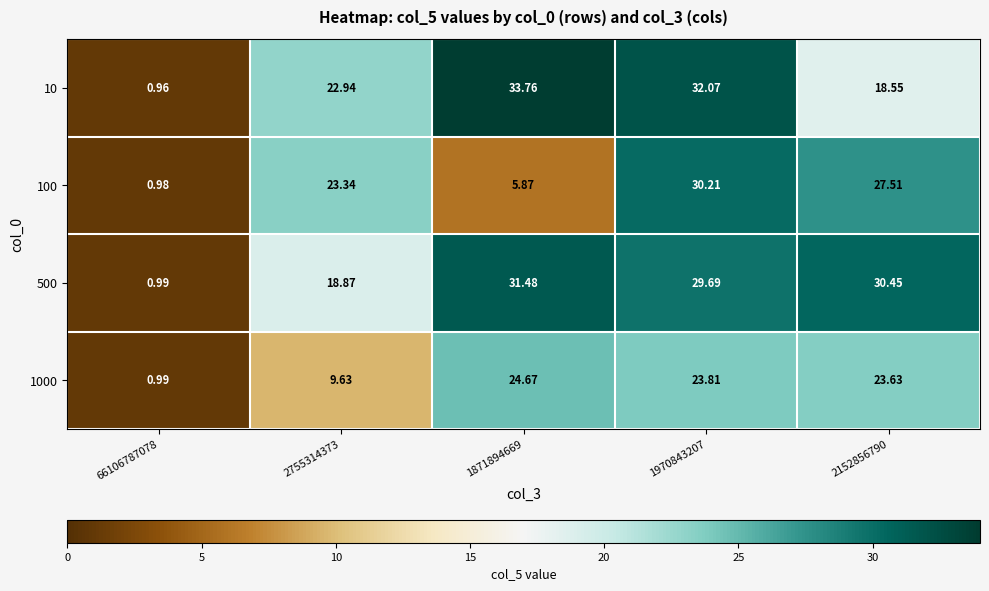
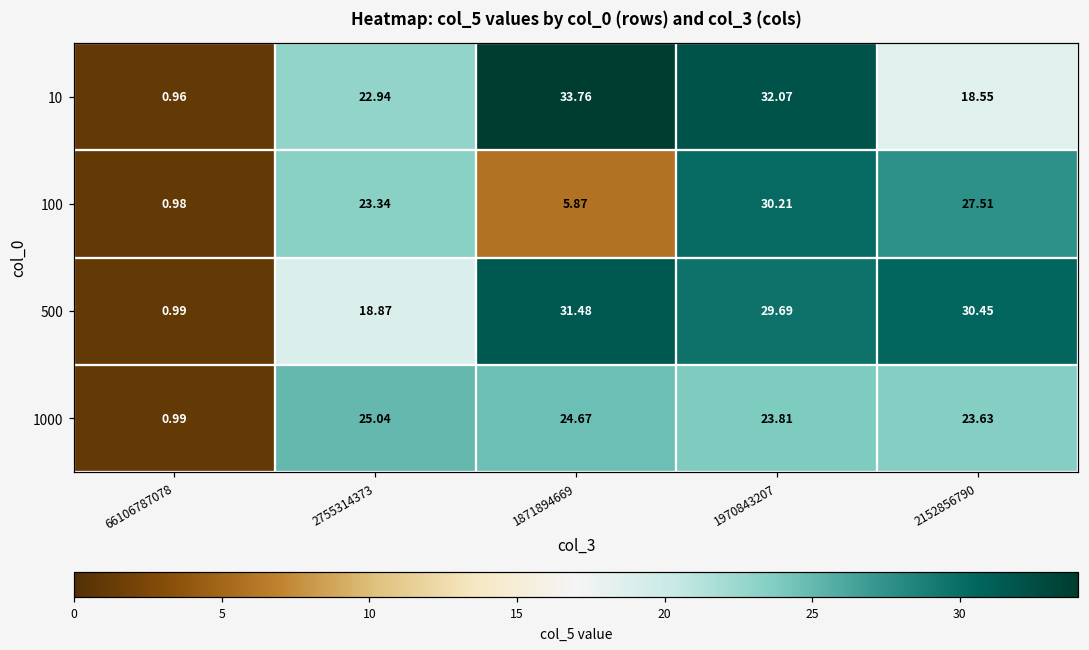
1000, 2755314373: 9.63 -> 25.04
